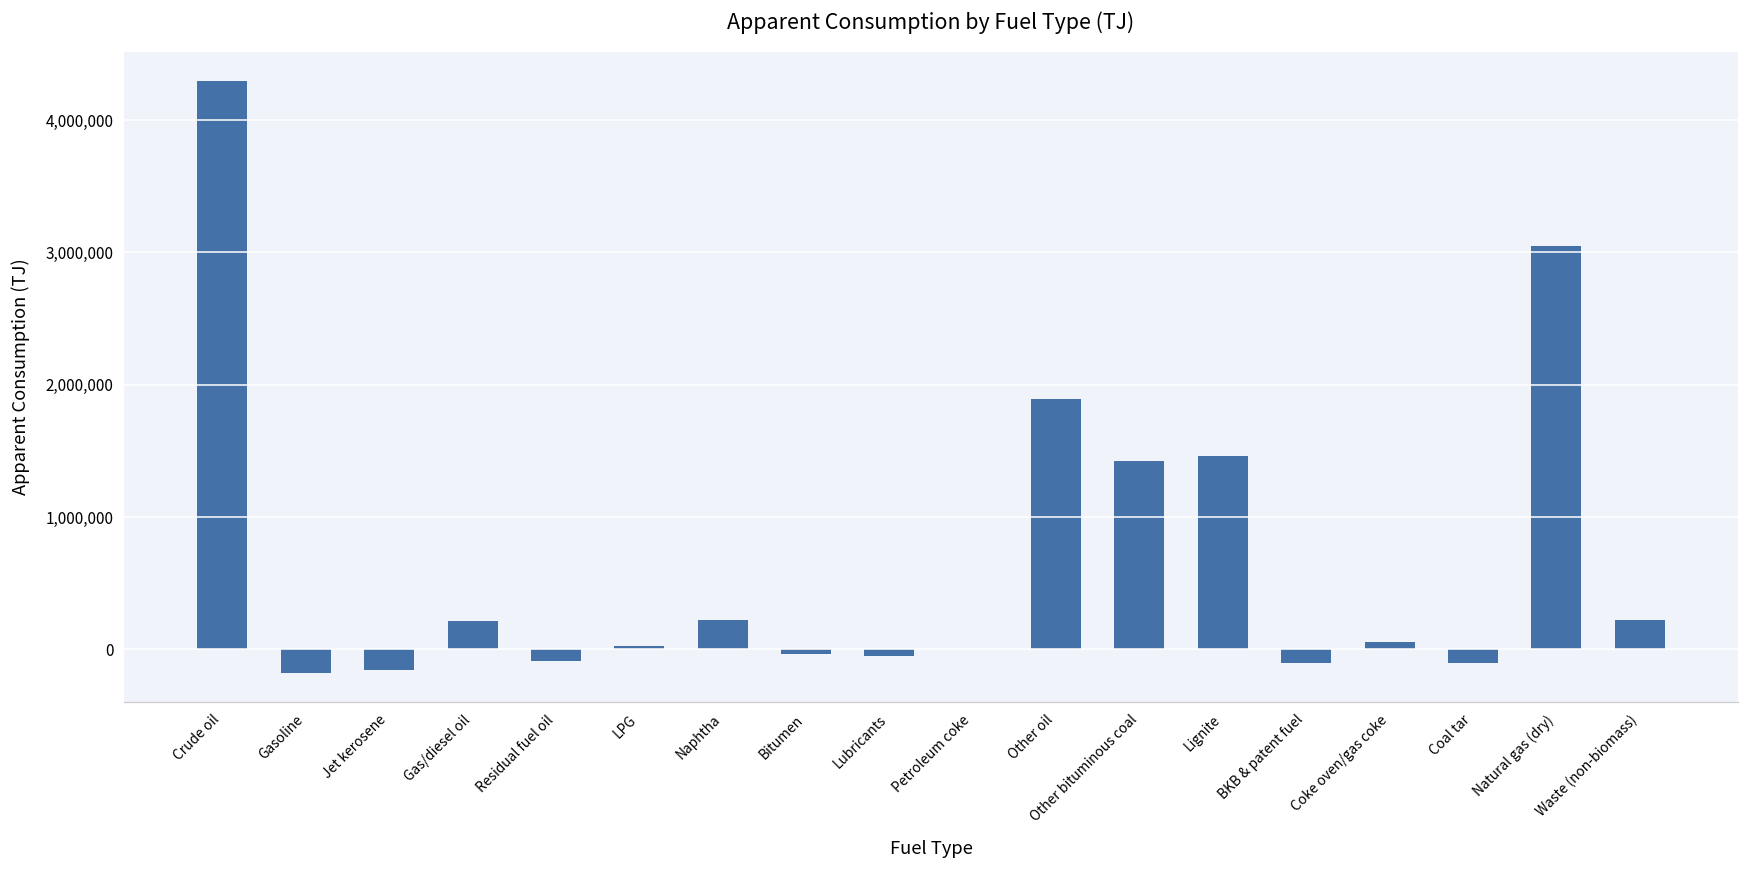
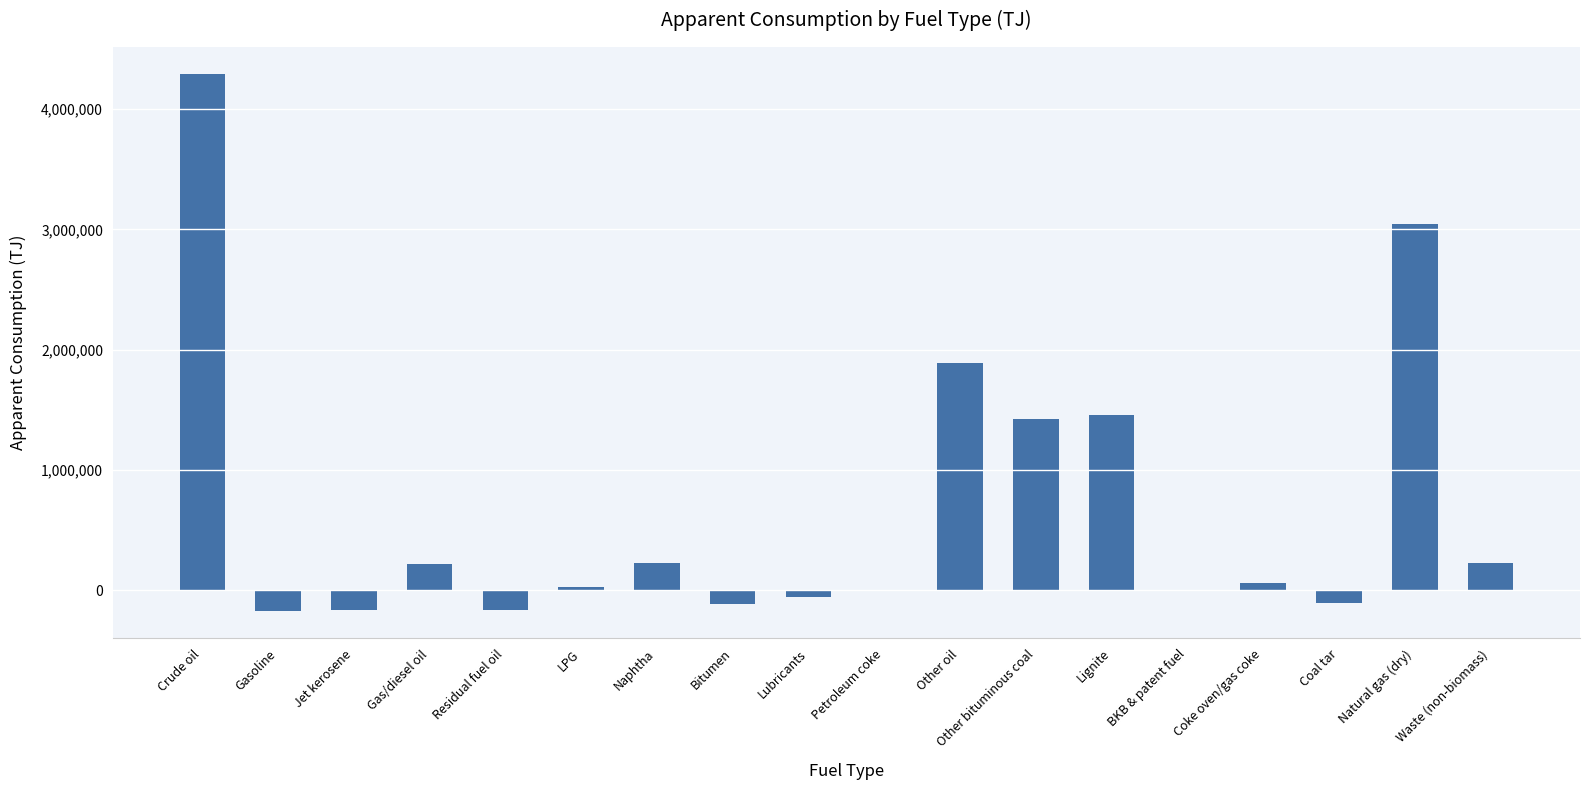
Residual fuel oil: -90,000 -> -160,000
Bitumen: -40,000 -> -120,000
BKB & patent fuel: -100,000 -> -10,000
